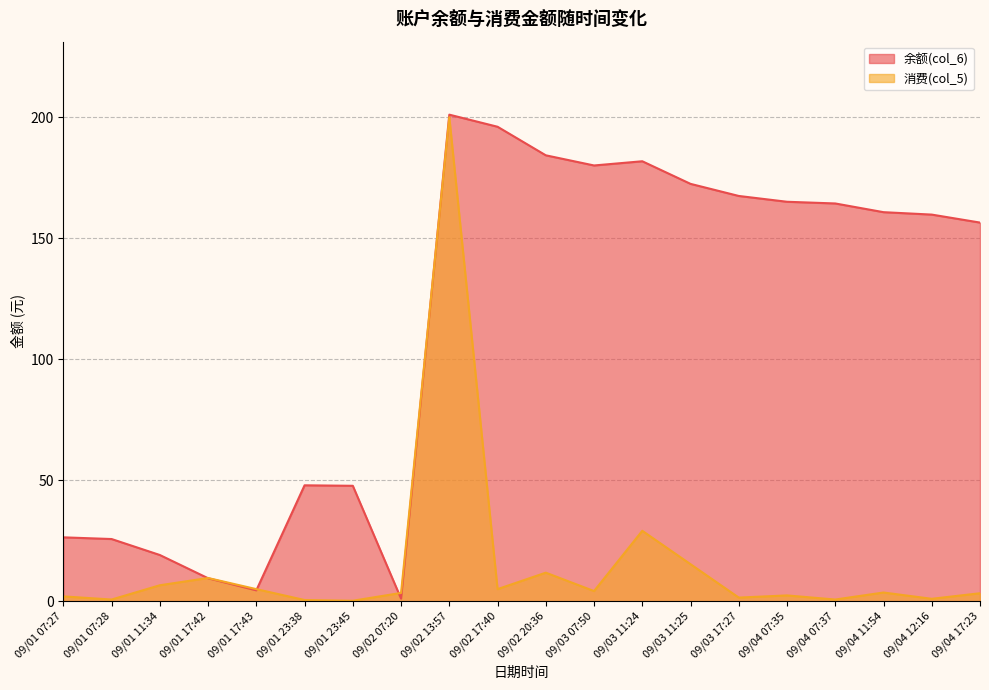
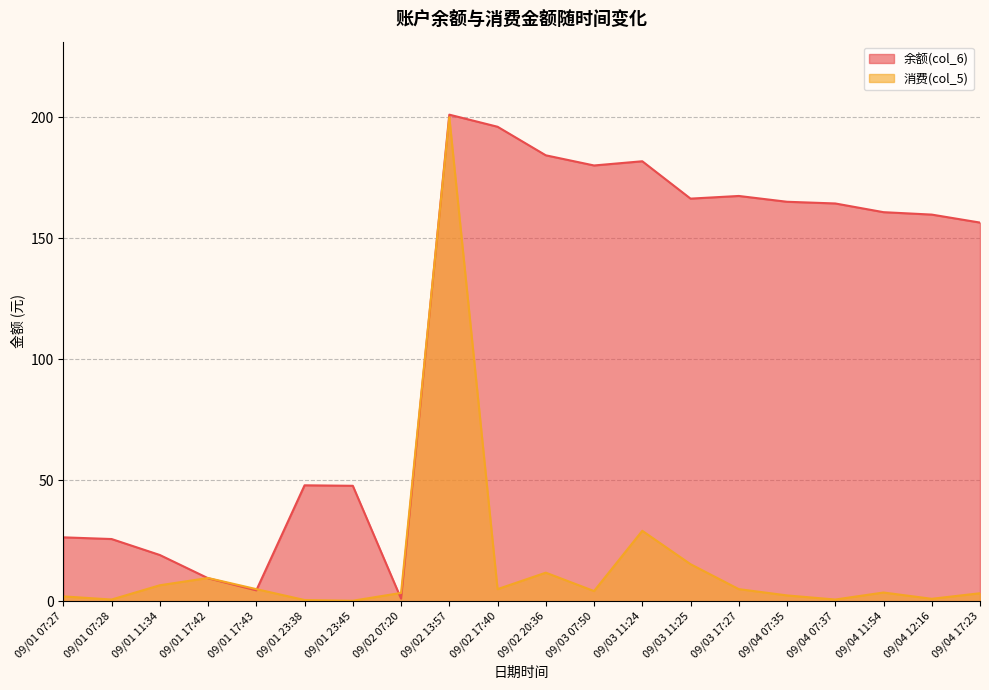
余额(col_6), 09/03 11:25: 172 -> 166
消费(col_5), 09/03 17:27: 2 -> 5
